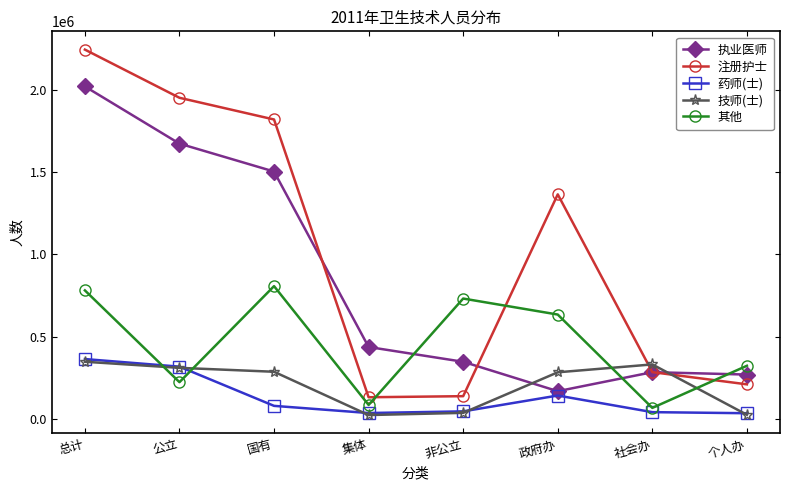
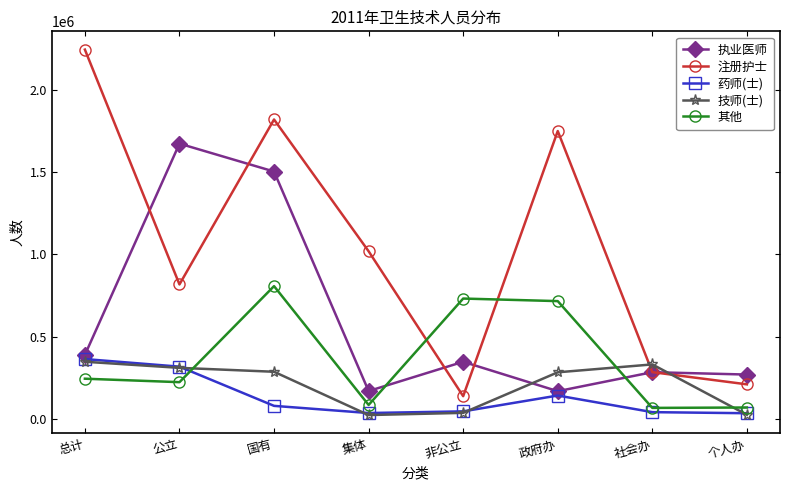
执业医师, 总计: 2020000 -> 390000
其他, 总计: 780000 -> 240000
注册护士, 公立: 1950000 -> 820000
执业医师, 集体: 440000 -> 170000
注册护士, 集体: 130000 -> 1020000
注册护士, 政府办: 1360000 -> 1750000
其他, 政府办: 630000 -> 720000
其他, 个人办: 320000 -> 70000
